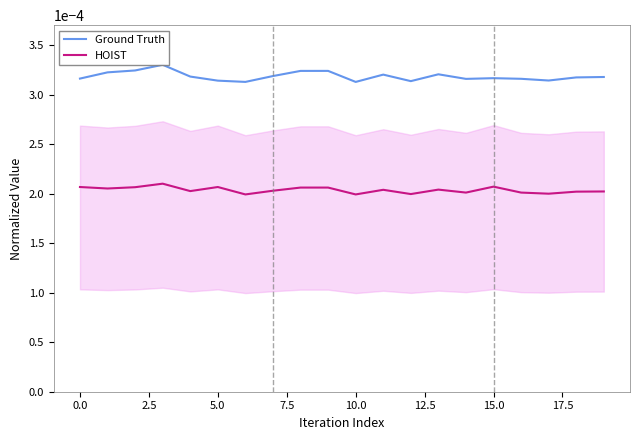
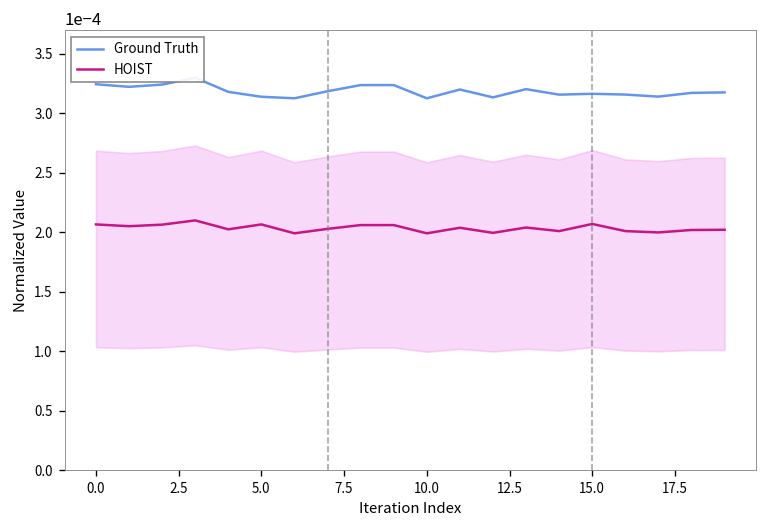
Ground Truth, 0.0: 0.000316 -> 0.000325
